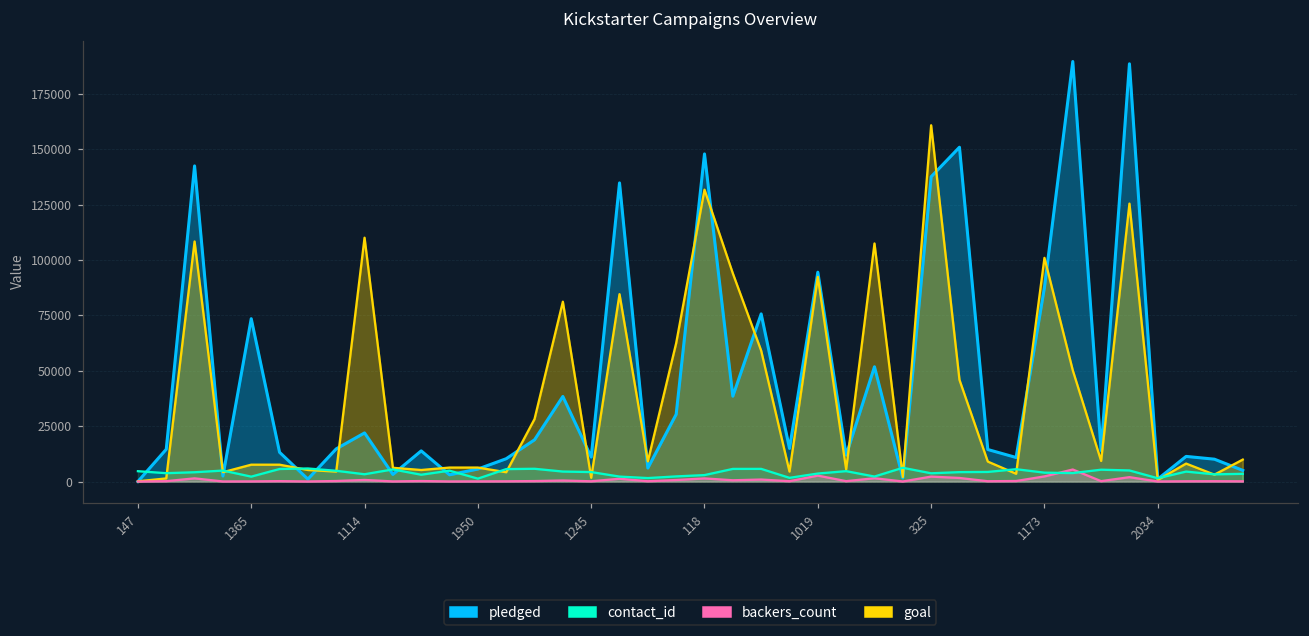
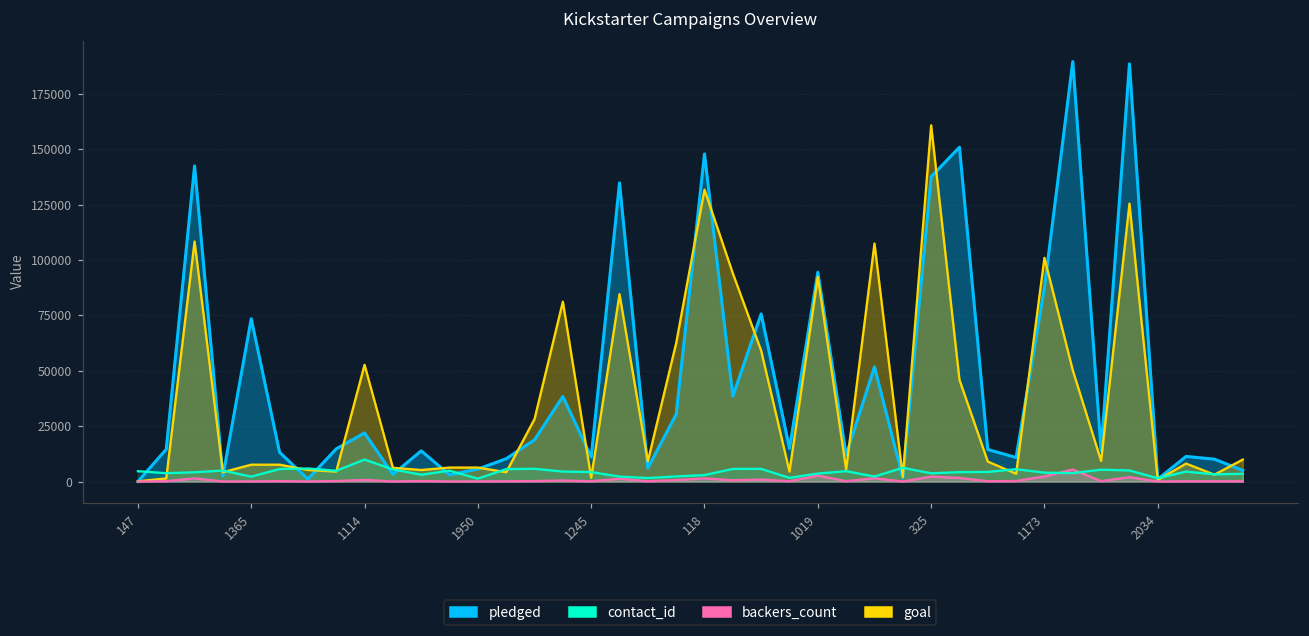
goal, 1114: 110000 -> 53000
contact_id, 1114: 3000 -> 10000
